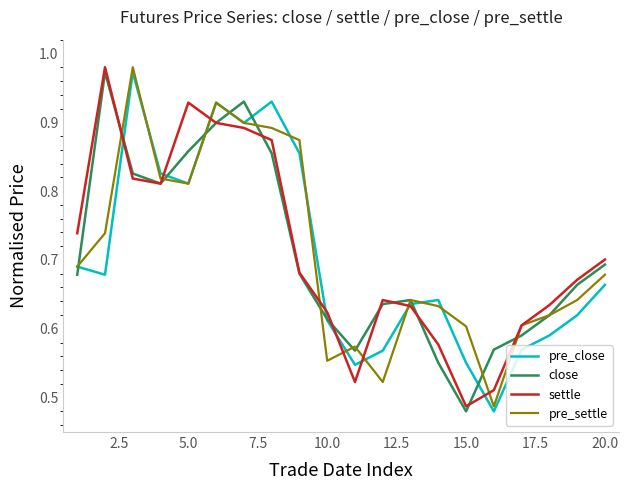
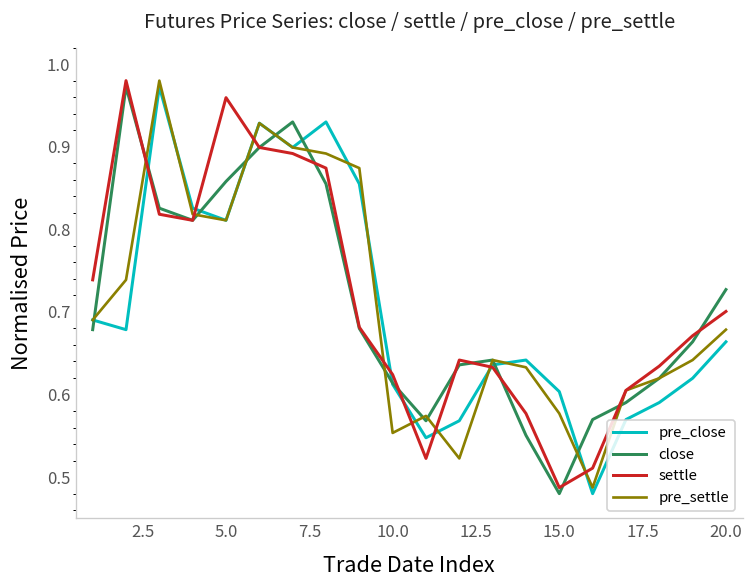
settle, 5.0: 0.93 -> 0.96
pre_close, 15.0: 0.55 -> 0.60
pre_settle, 15.0: 0.60 -> 0.58
close, 20.0: 0.69 -> 0.73
